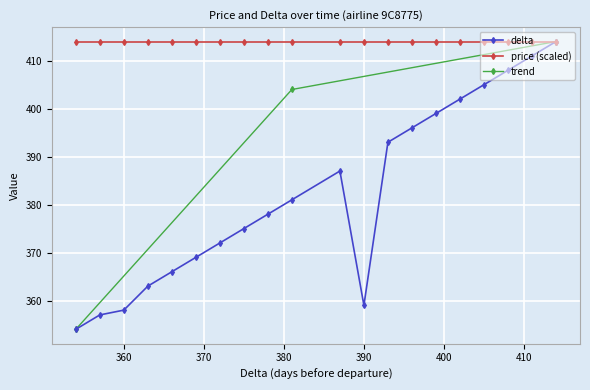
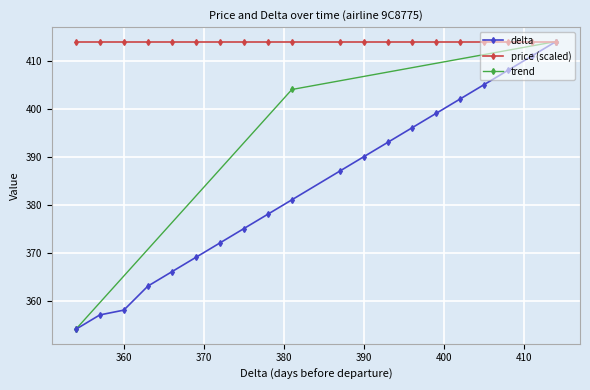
delta, 390: 359 -> 390
